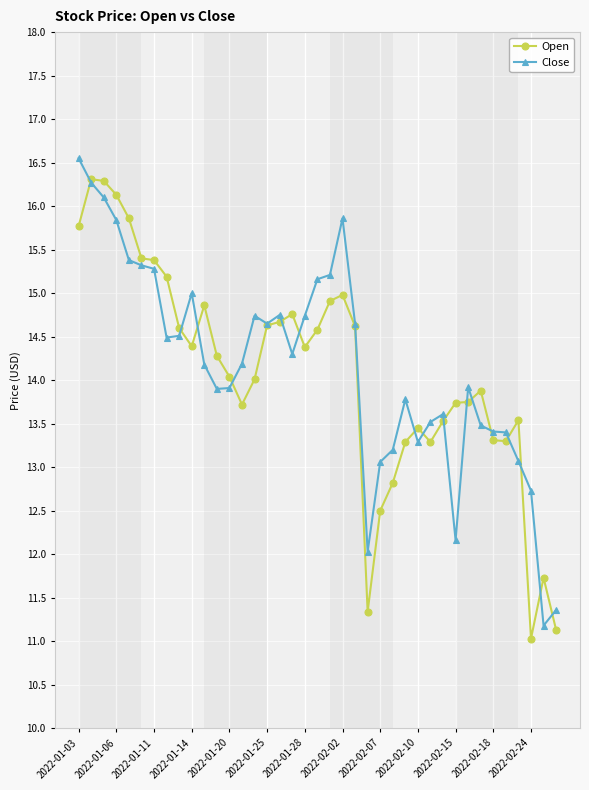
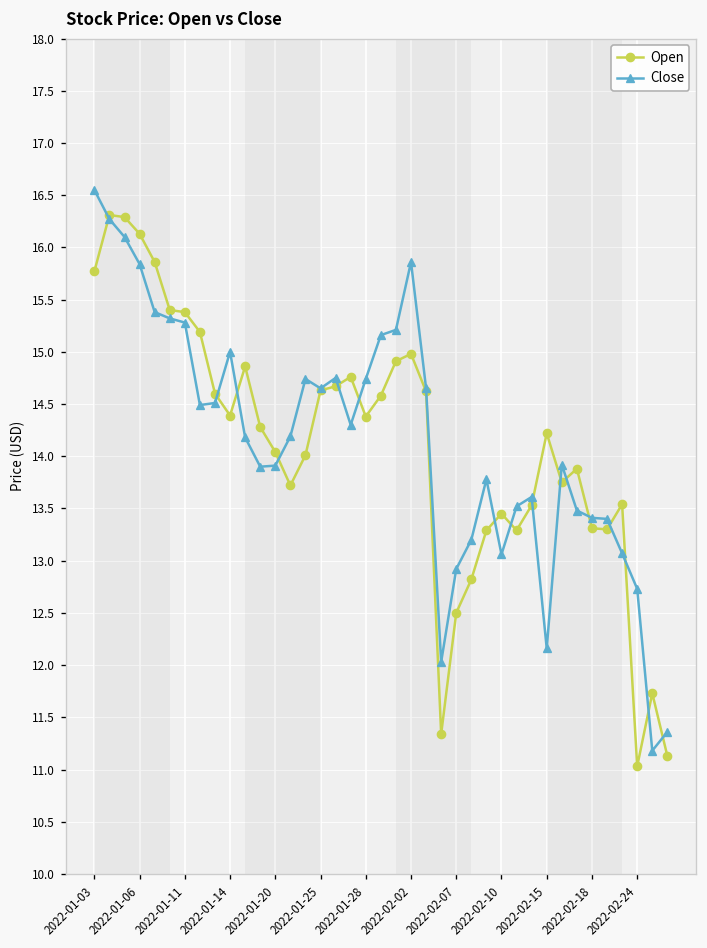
Close, 2022-02-07: 13.1 -> 12.9
Close, 2022-02-10: 13.3 -> 13.1
Open, 2022-02-15: 13.7 -> 14.2
